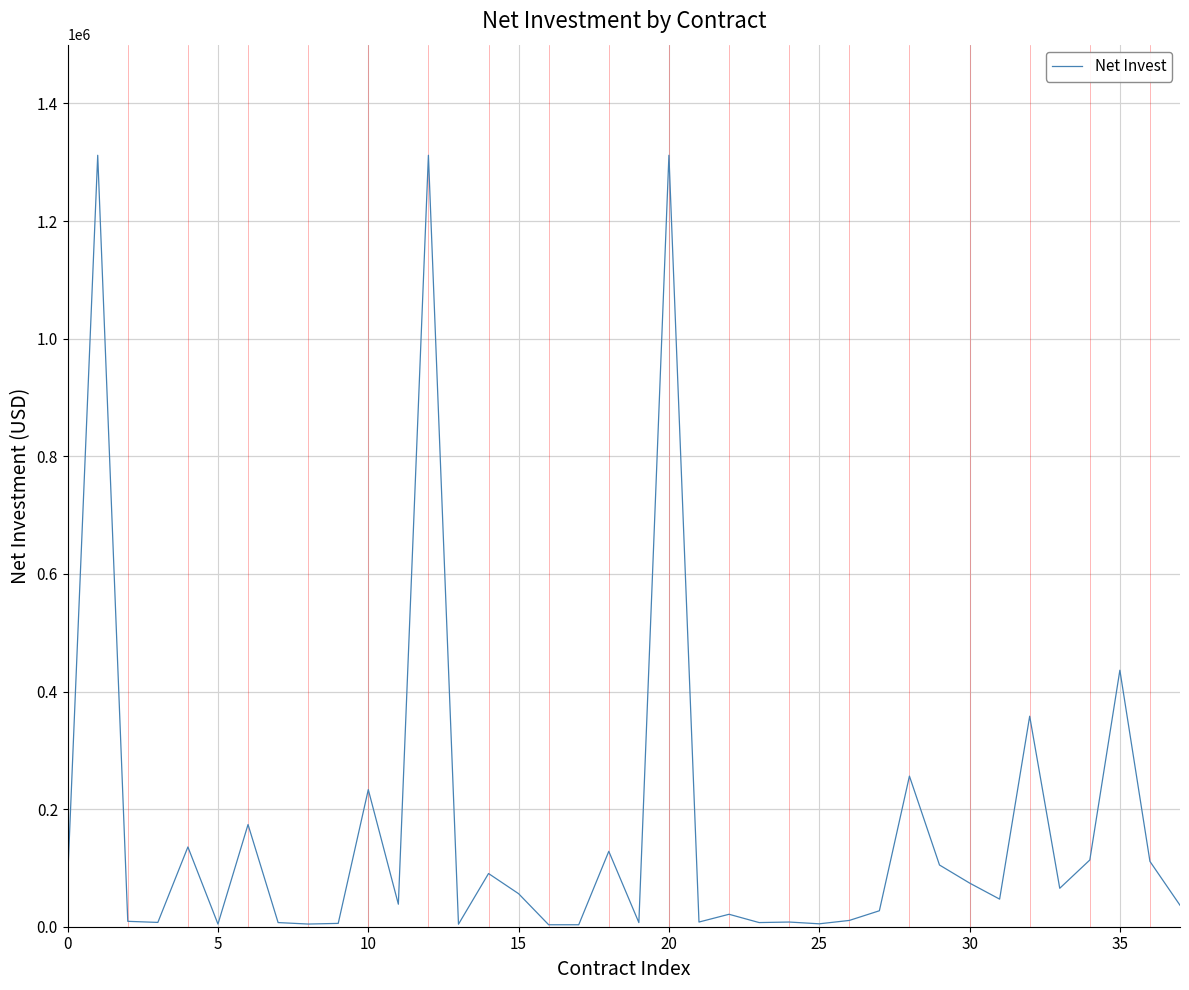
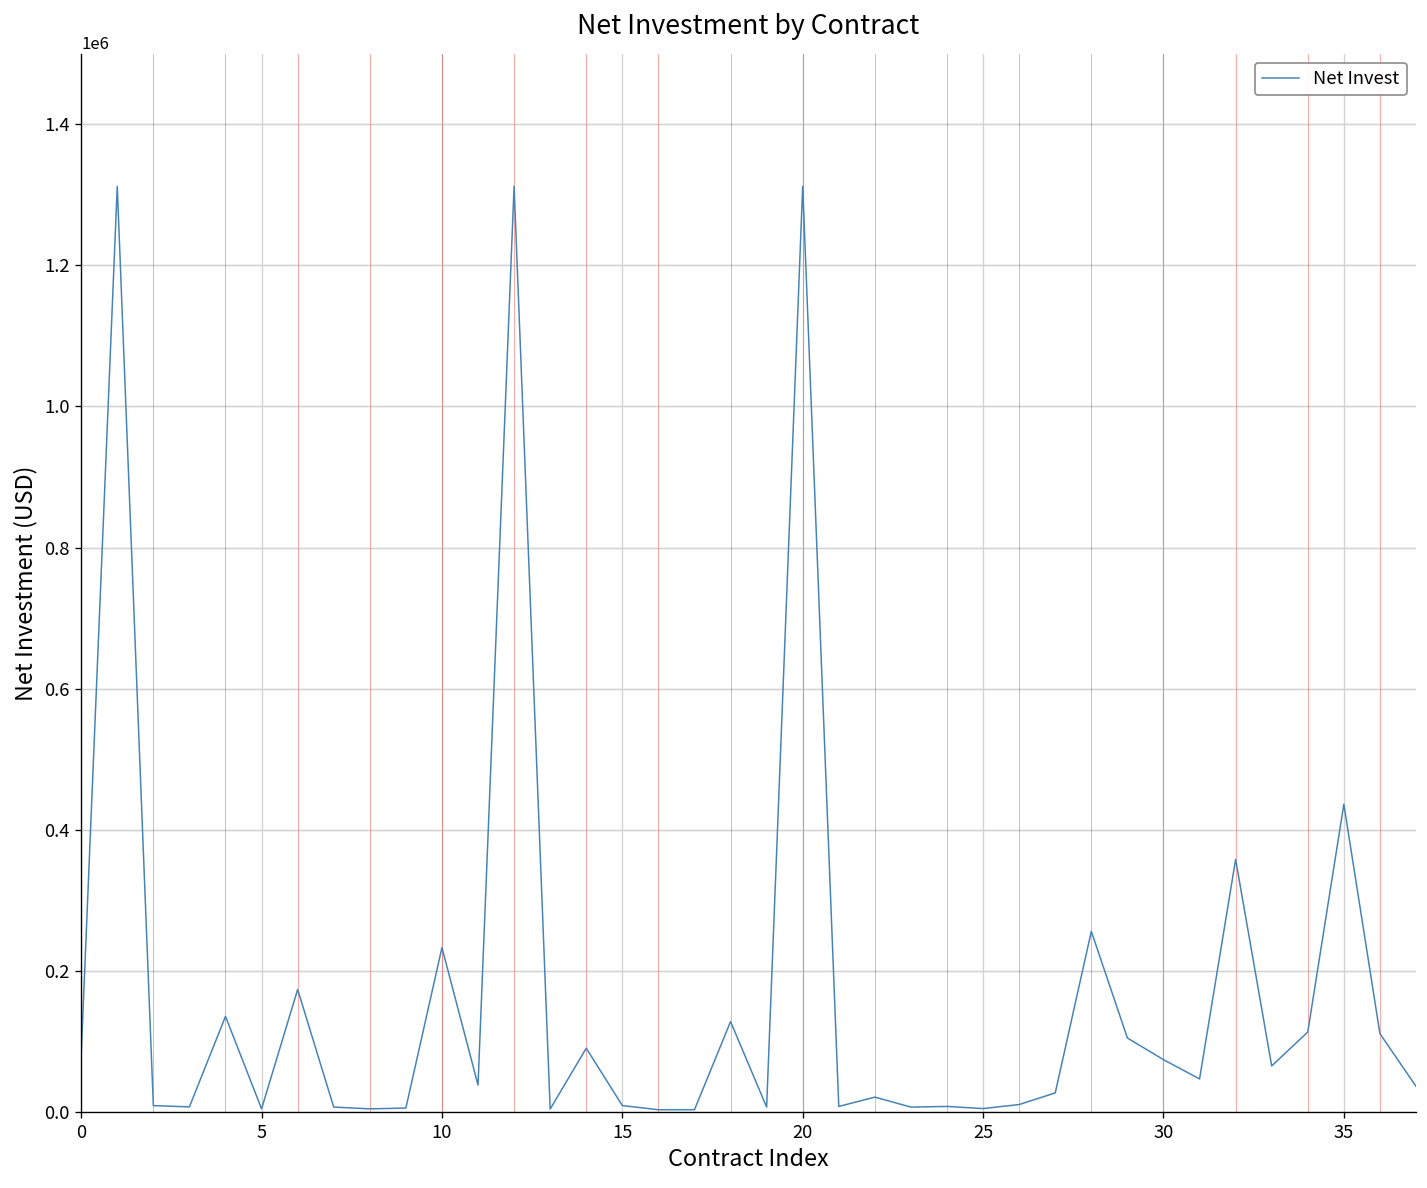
15: 60000 -> 10000
